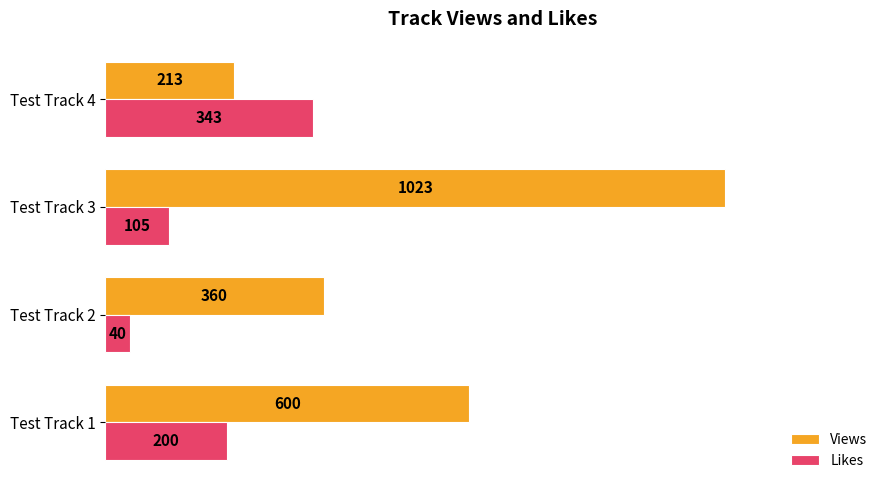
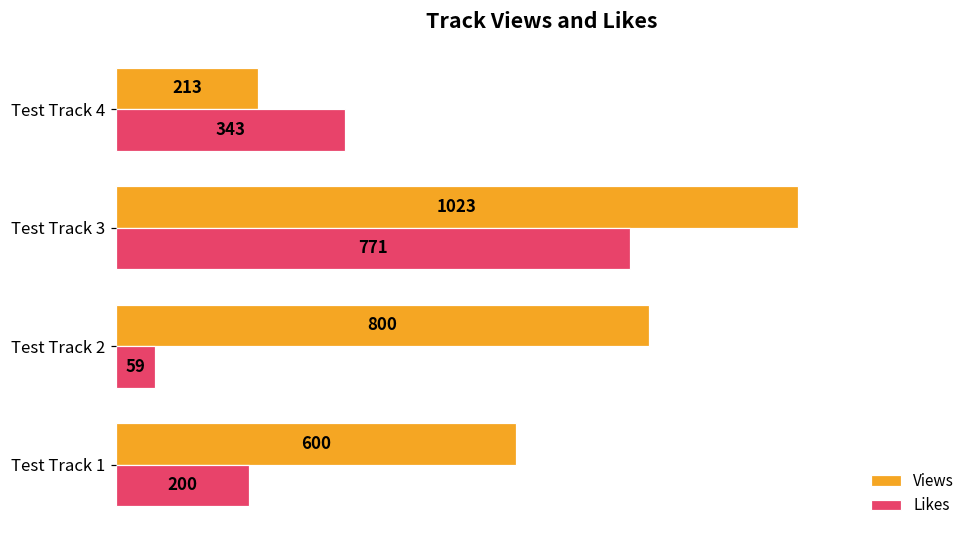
Likes, Test Track 3: 105 -> 771
Views, Test Track 2: 360 -> 800
Likes, Test Track 2: 40 -> 59
